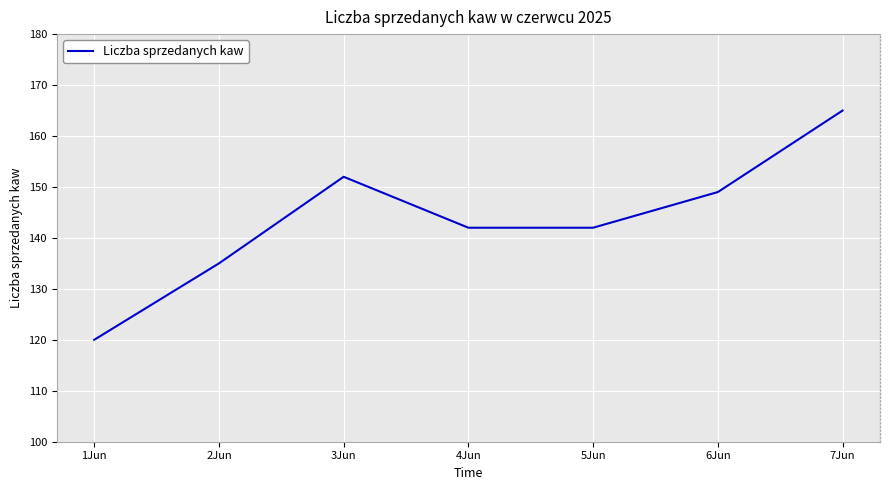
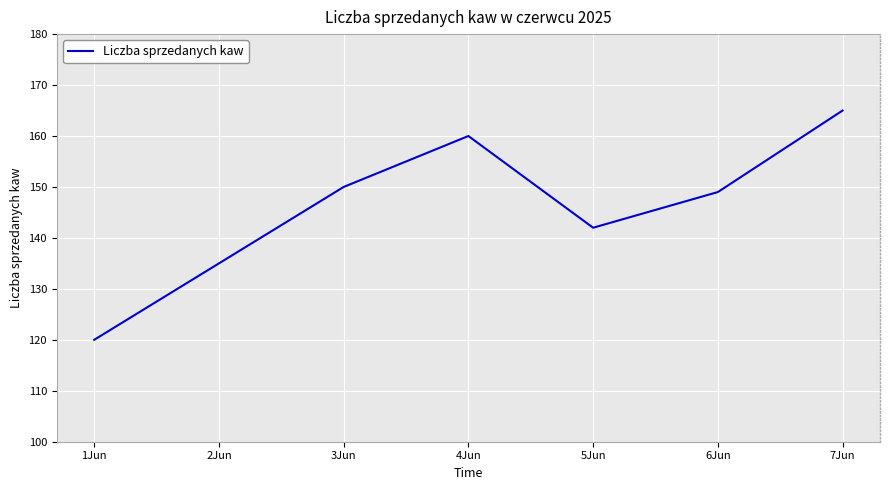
3Jun: 152 -> 150
4Jun: 142 -> 160
